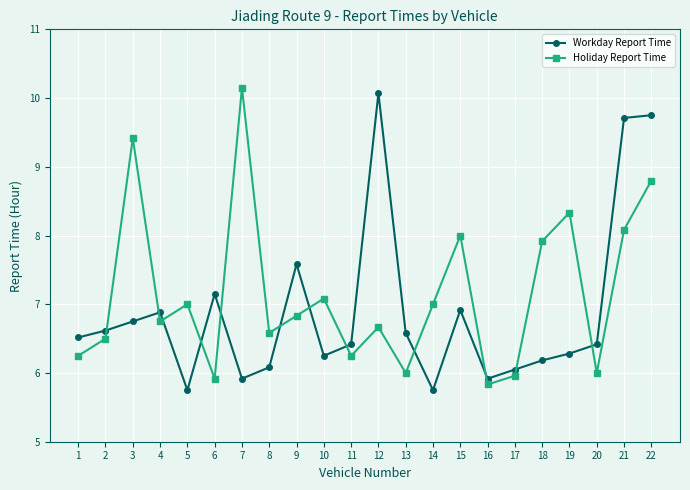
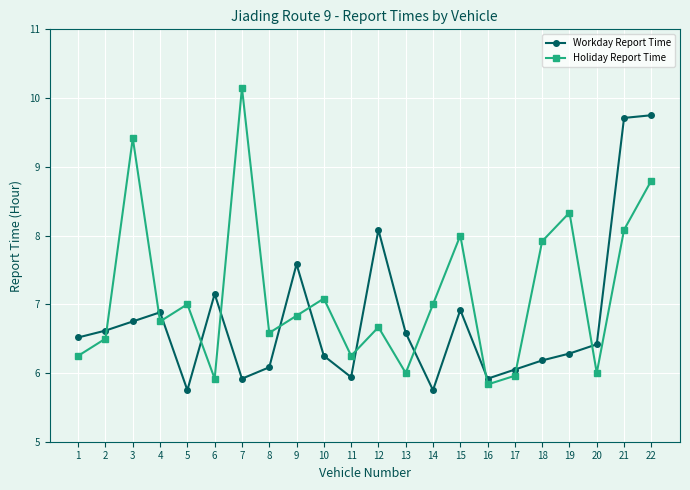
Workday Report Time, 11: 6.4 -> 5.9
Workday Report Time, 12: 10.1 -> 8.1
